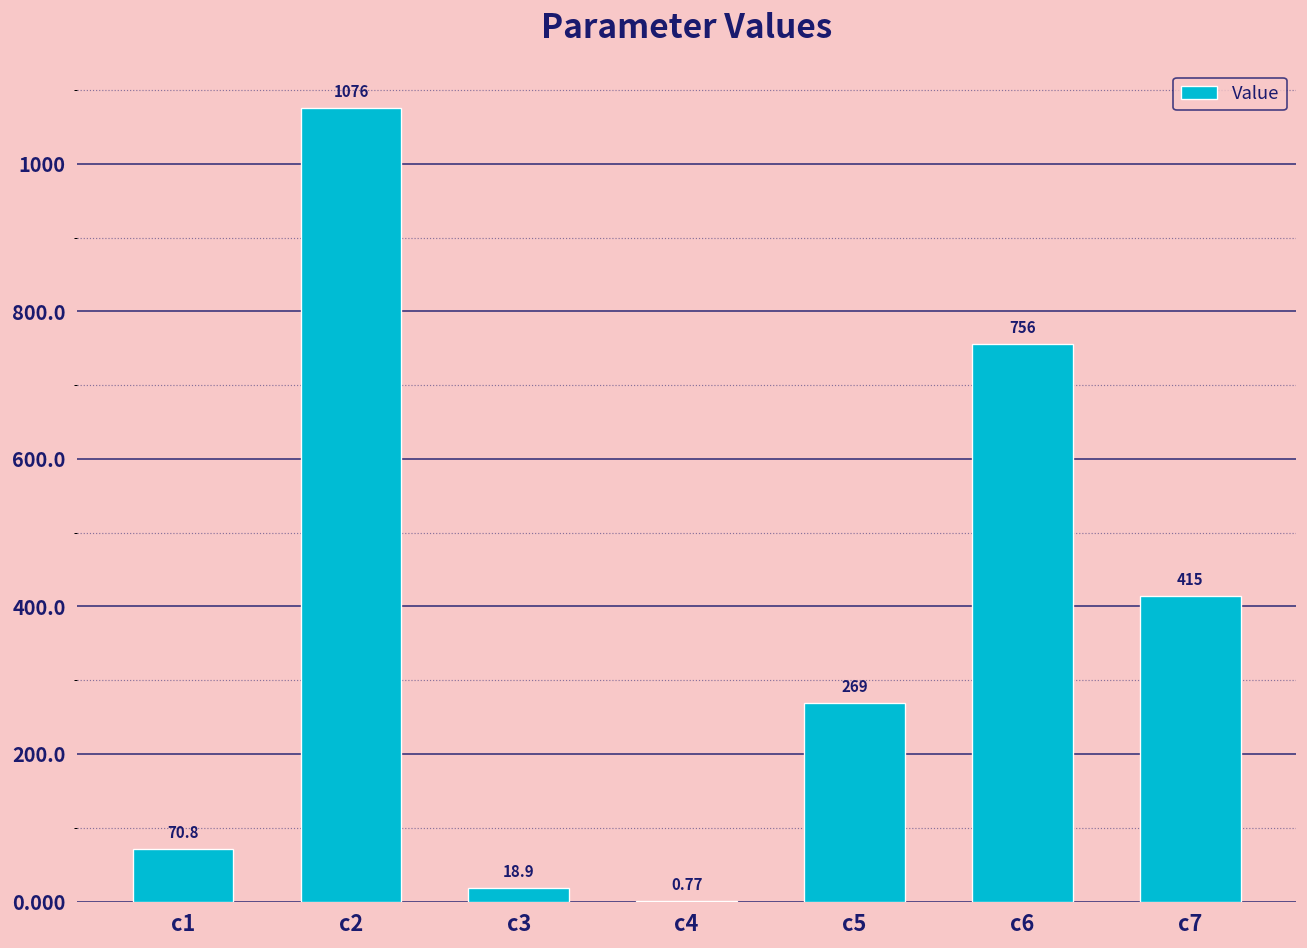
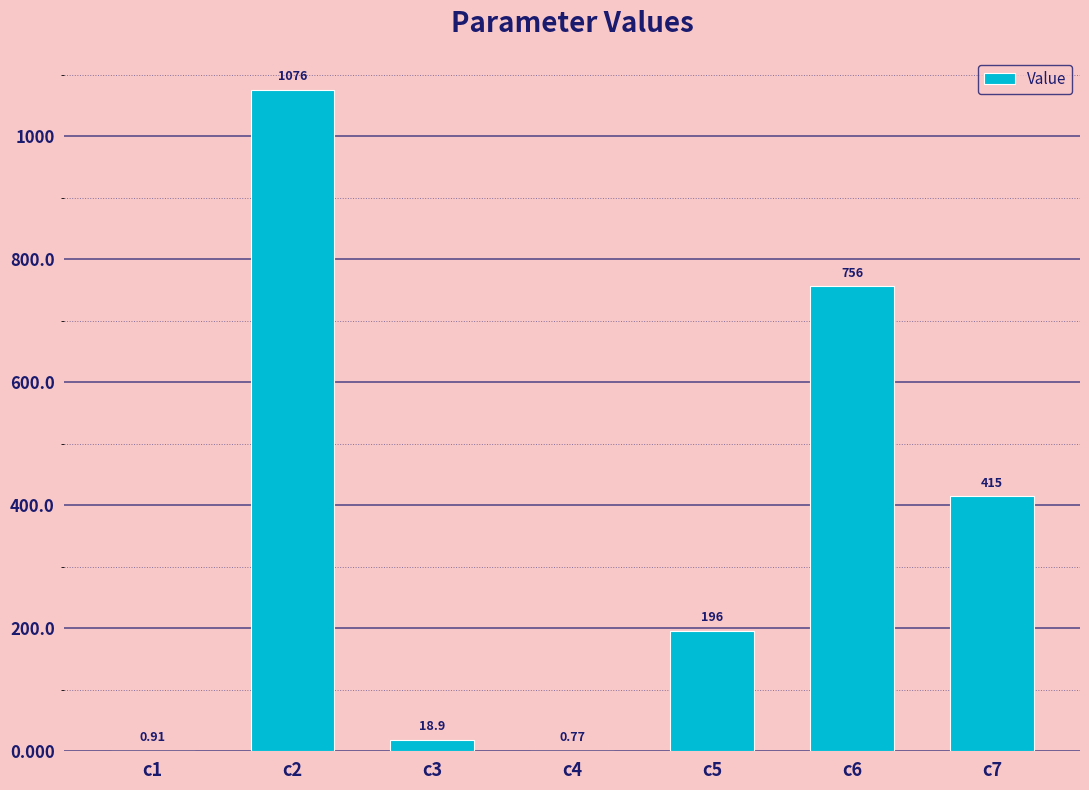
c1: 70.8 -> 0.91
c5: 269 -> 196
